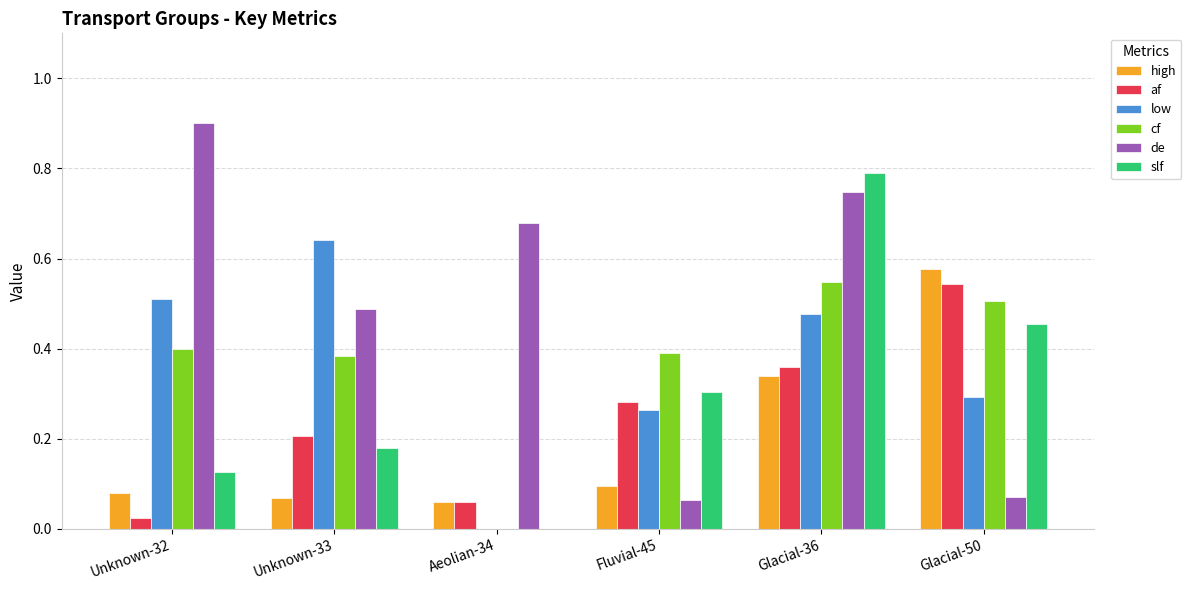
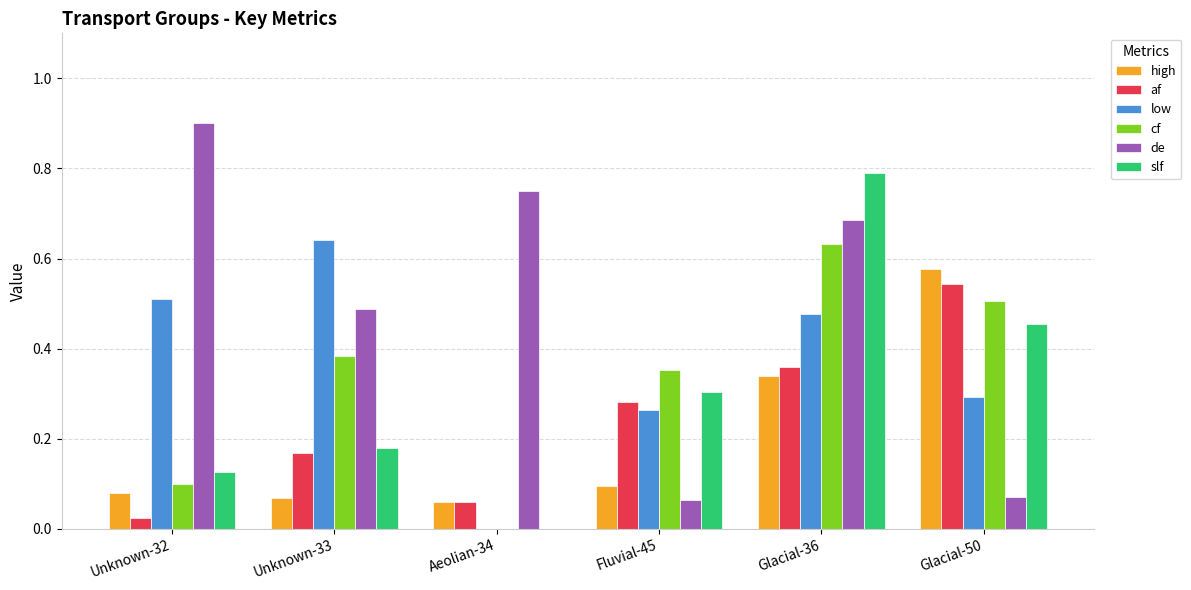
cf, Unknown-32: 0.4 -> 0.1
af, Unknown-33: 0.21 -> 0.17
de, Aeolian-34: 0.68 -> 0.75
cf, Fluvial-45: 0.39 -> 0.35
cf, Glacial-36: 0.55 -> 0.63
de, Glacial-36: 0.75 -> 0.69
